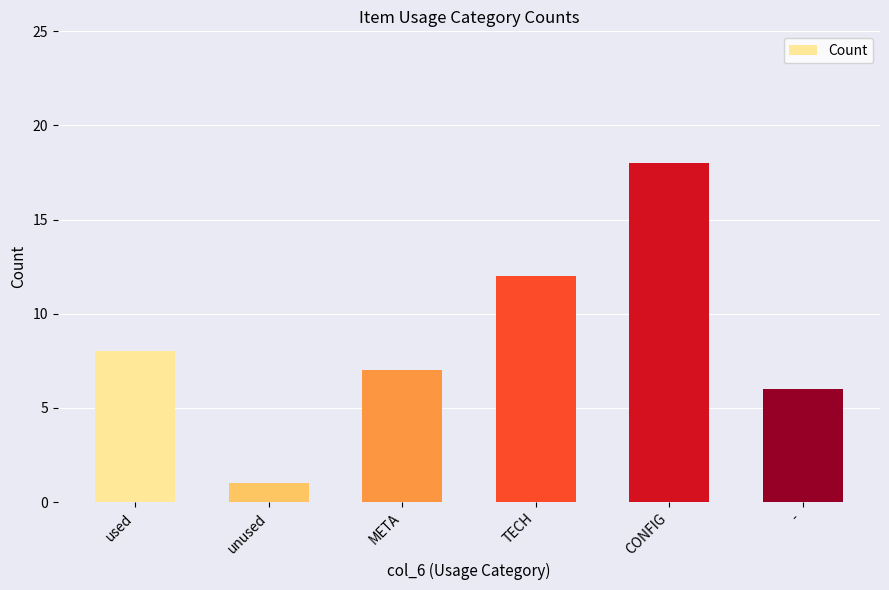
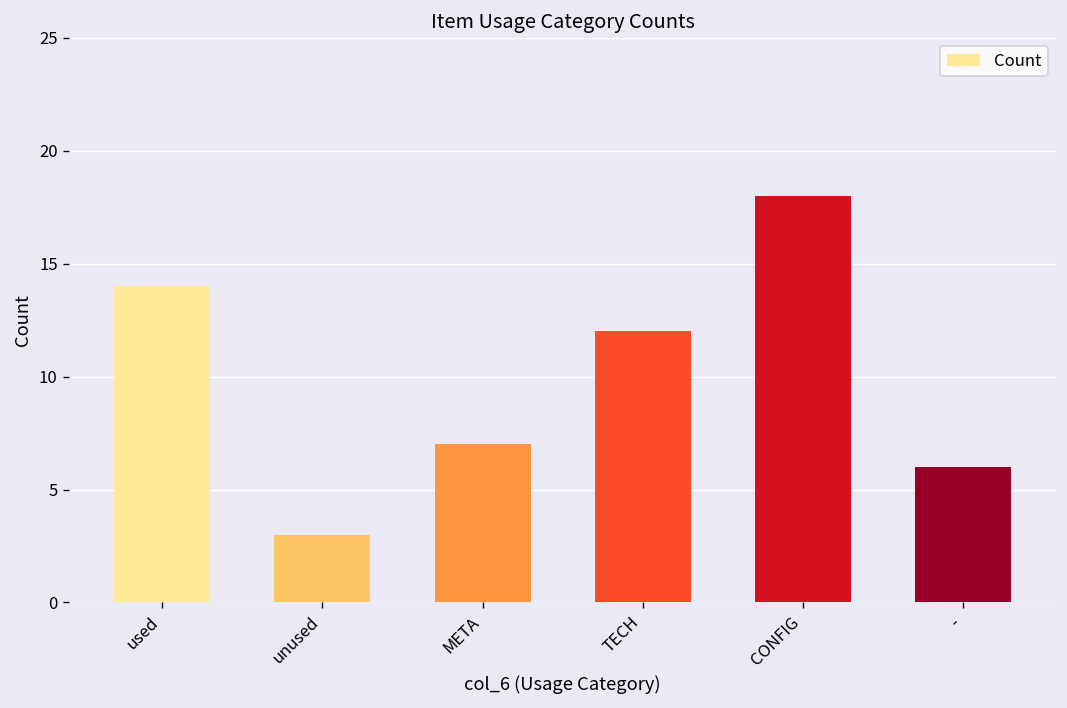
used: 8 -> 14
unused: 1 -> 3
